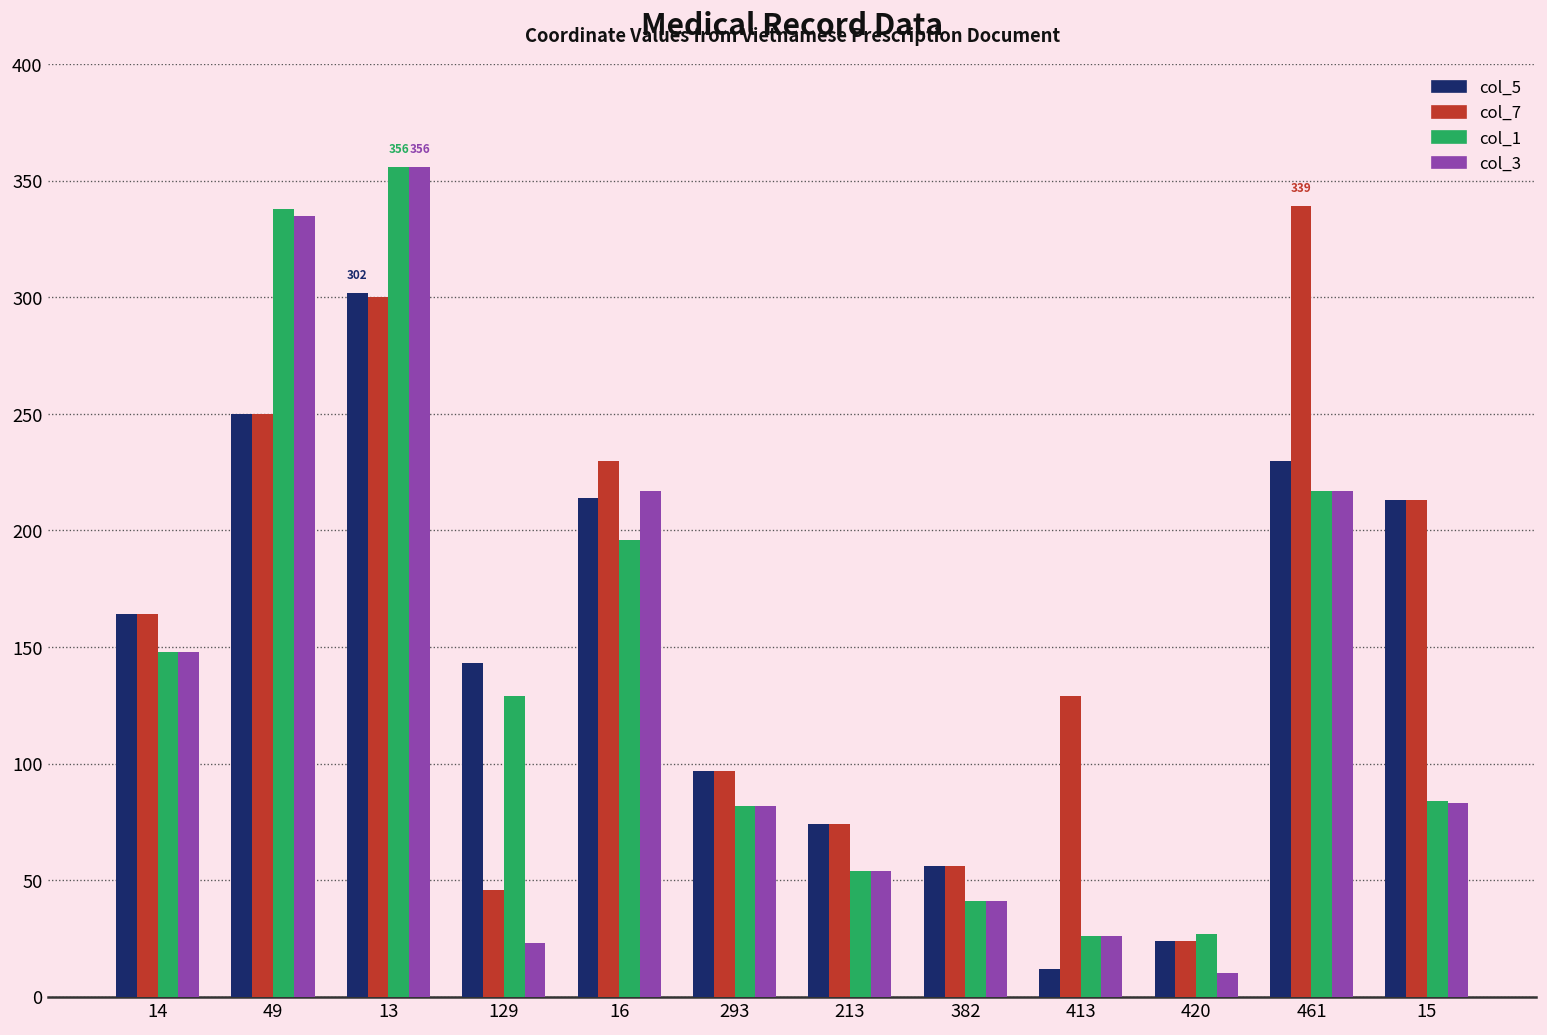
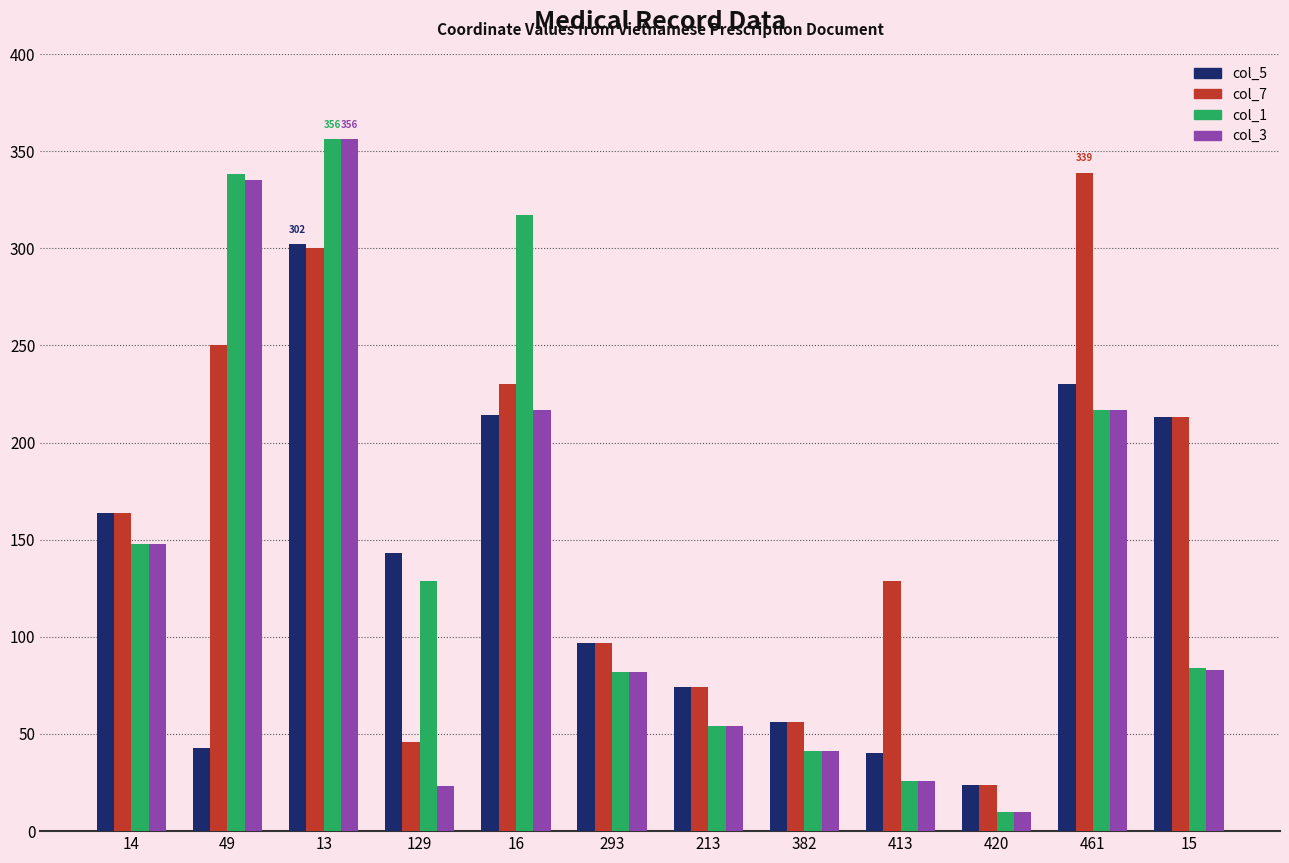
col_5, 49: 250 -> 43
col_1, 16: 196 -> 317
col_5, 413: 12 -> 40
col_1, 420: 27 -> 10
